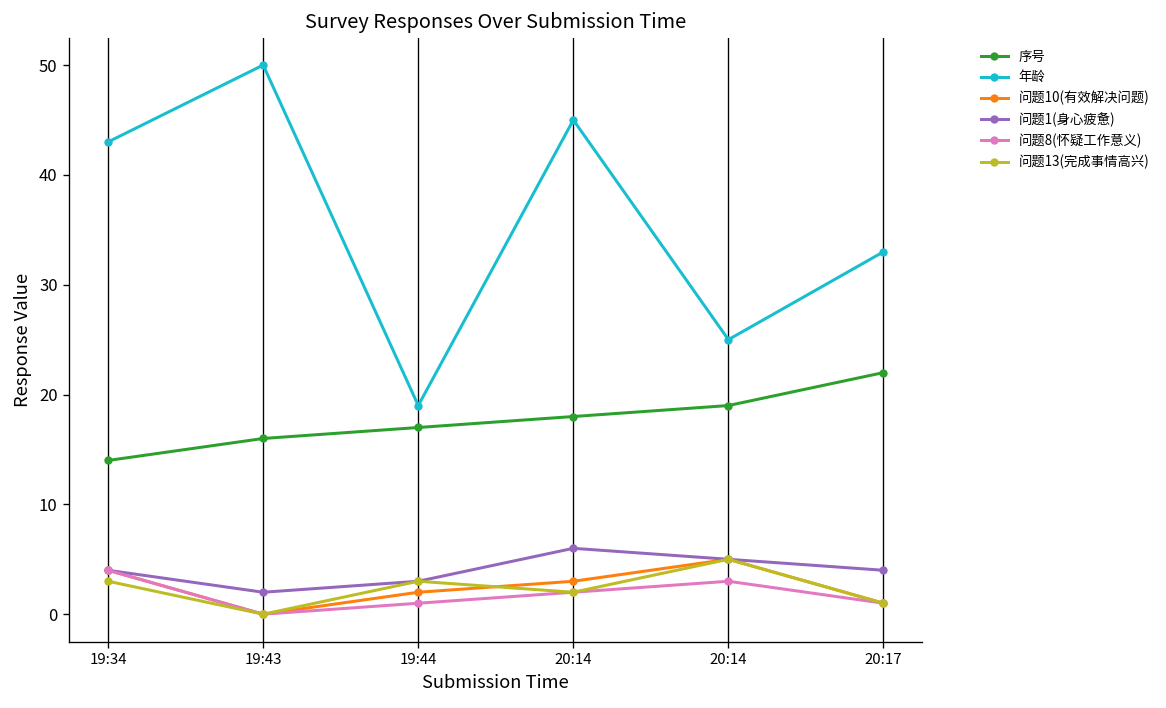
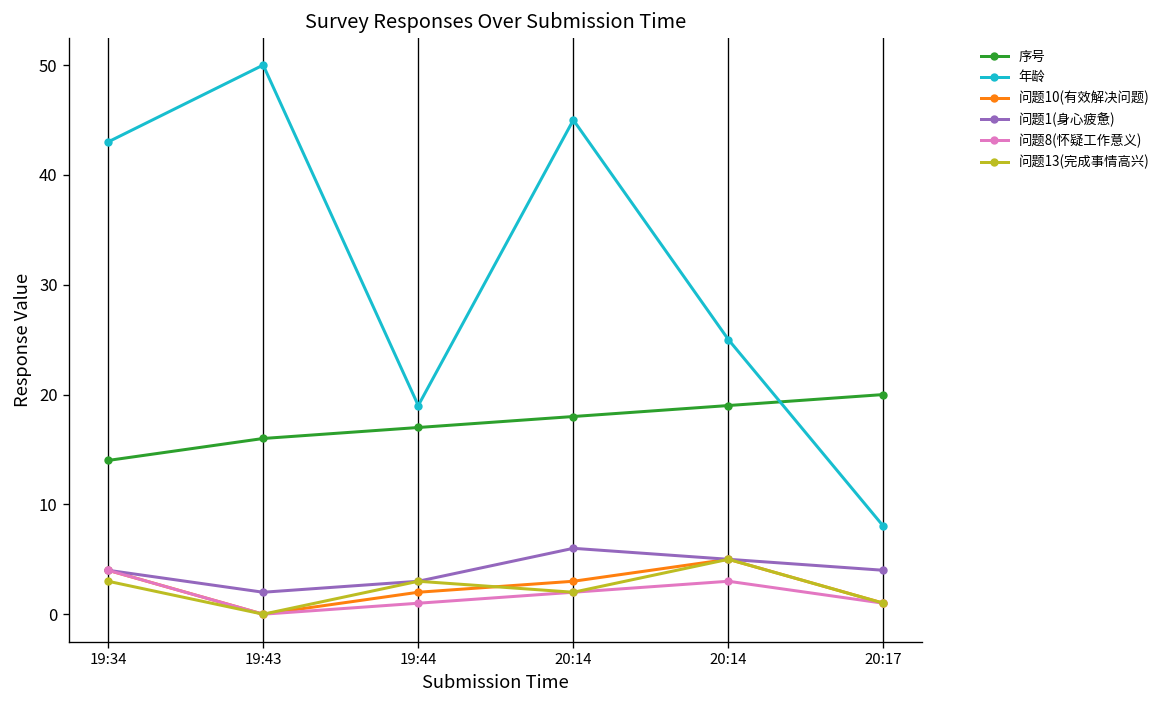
序号, 20:17: 22 -> 20
年龄, 20:17: 33 -> 8
